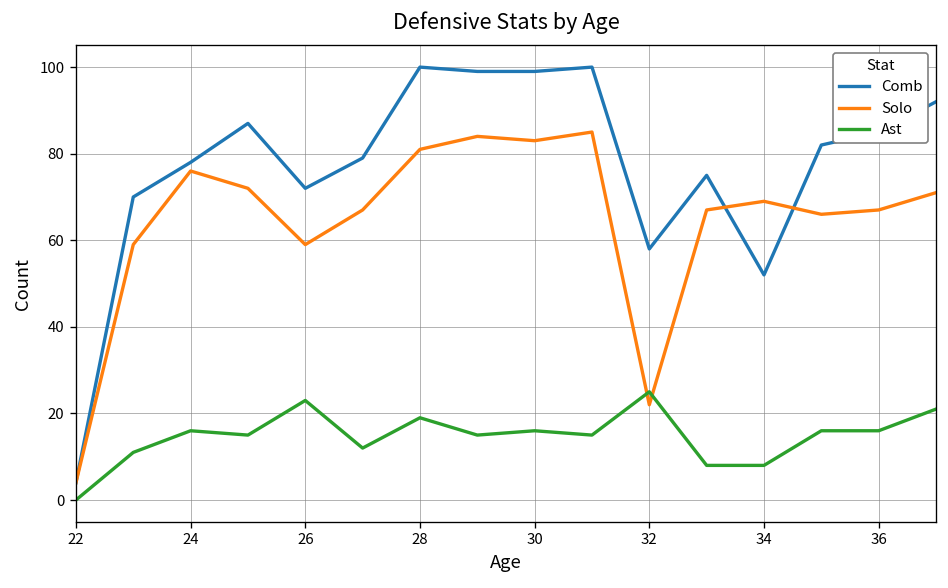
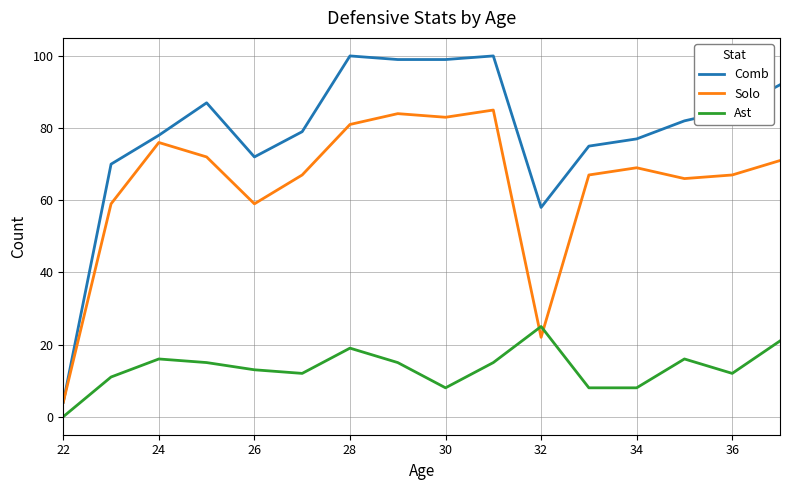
Ast, 26: 23 -> 13
Ast, 30: 16 -> 8
Comb, 34: 52 -> 77
Ast, 36: 16 -> 12
